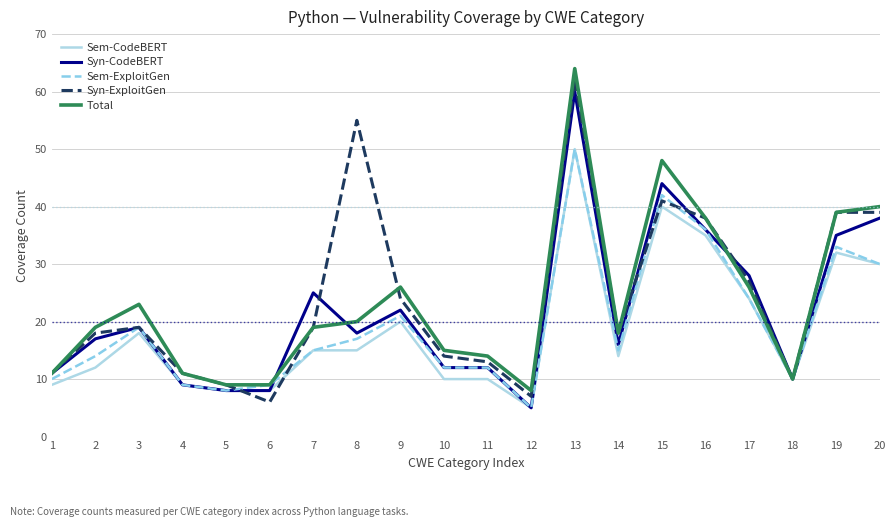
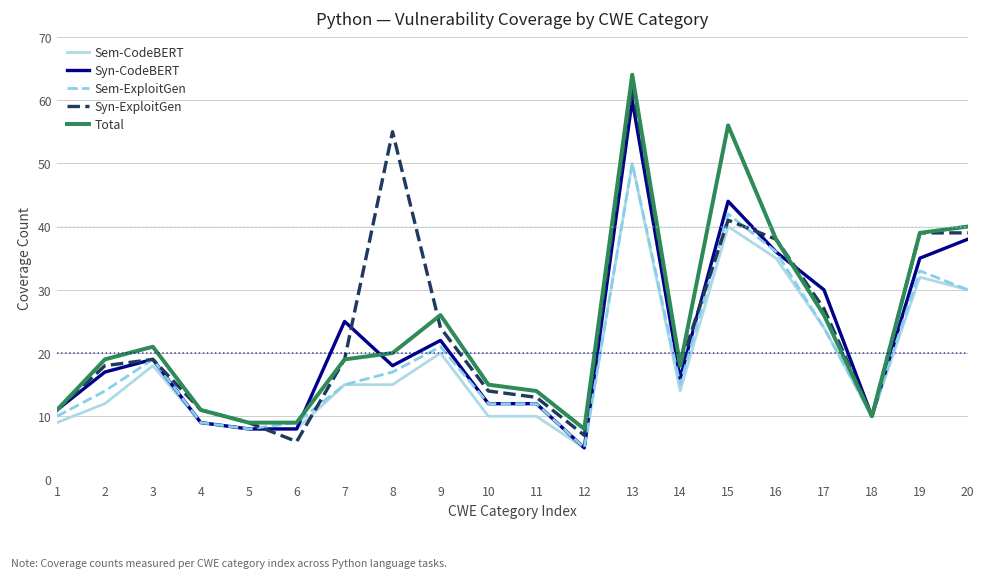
Total, 3: 23 -> 21
Total, 15: 48 -> 56
Syn-CodeBERT, 17: 28 -> 30
